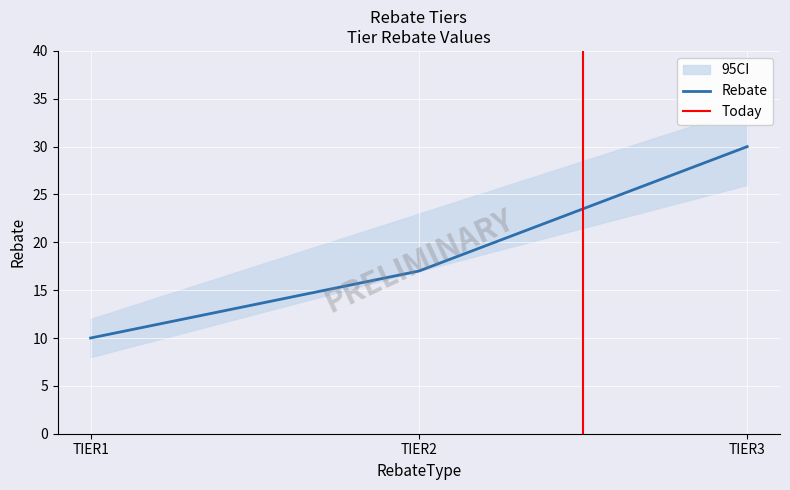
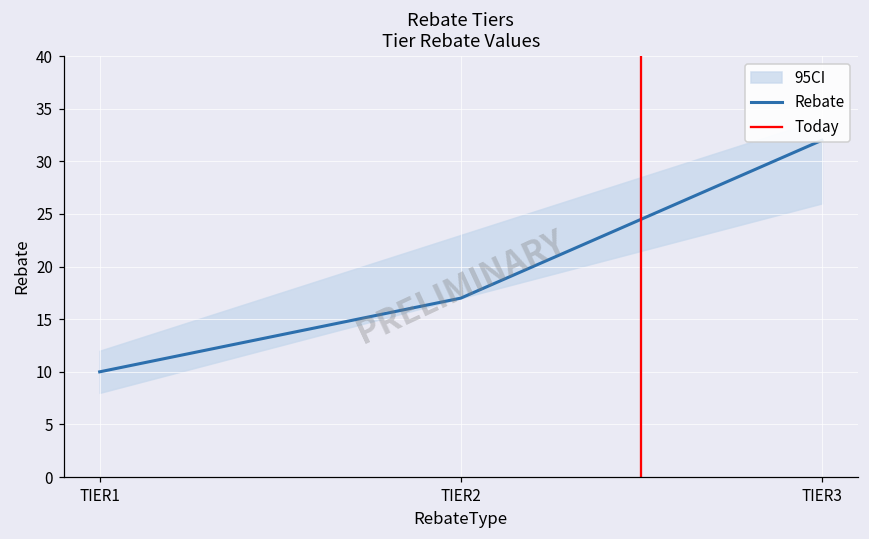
Rebate, TIER3: 30 -> 32
